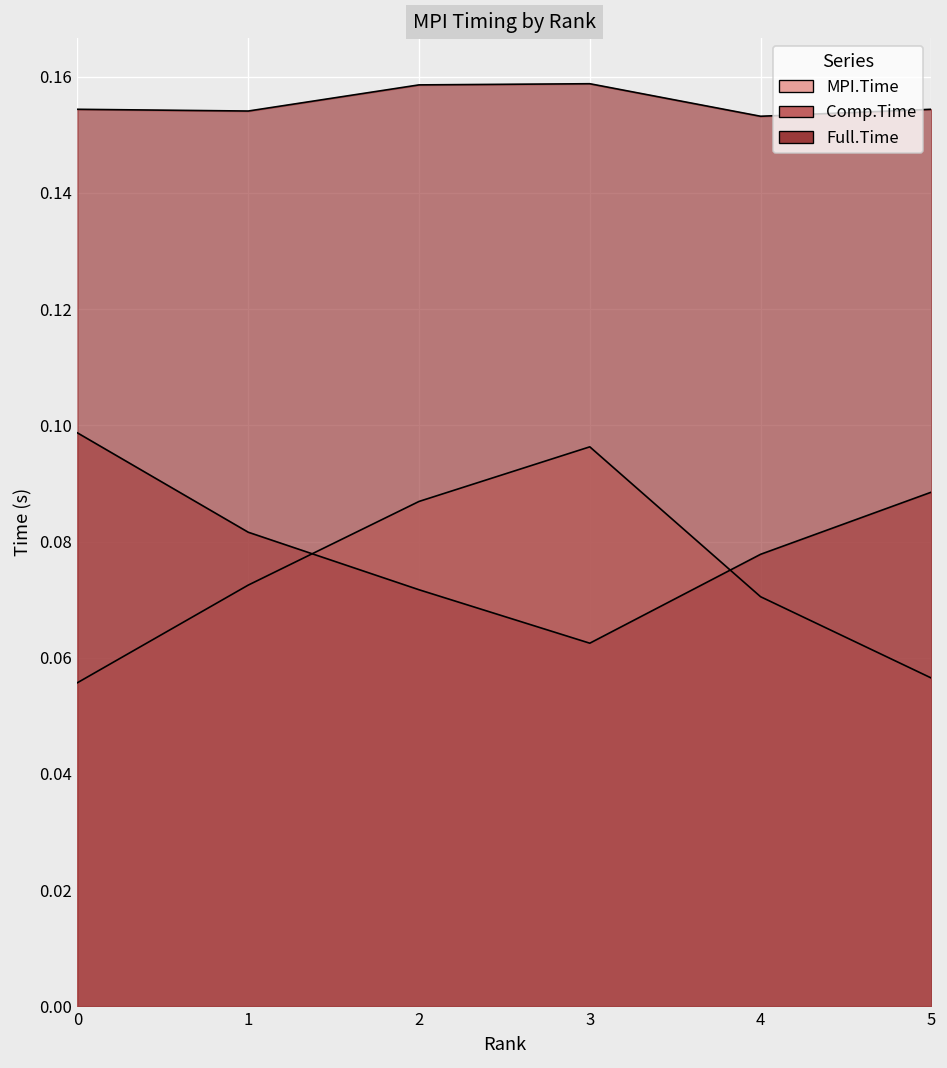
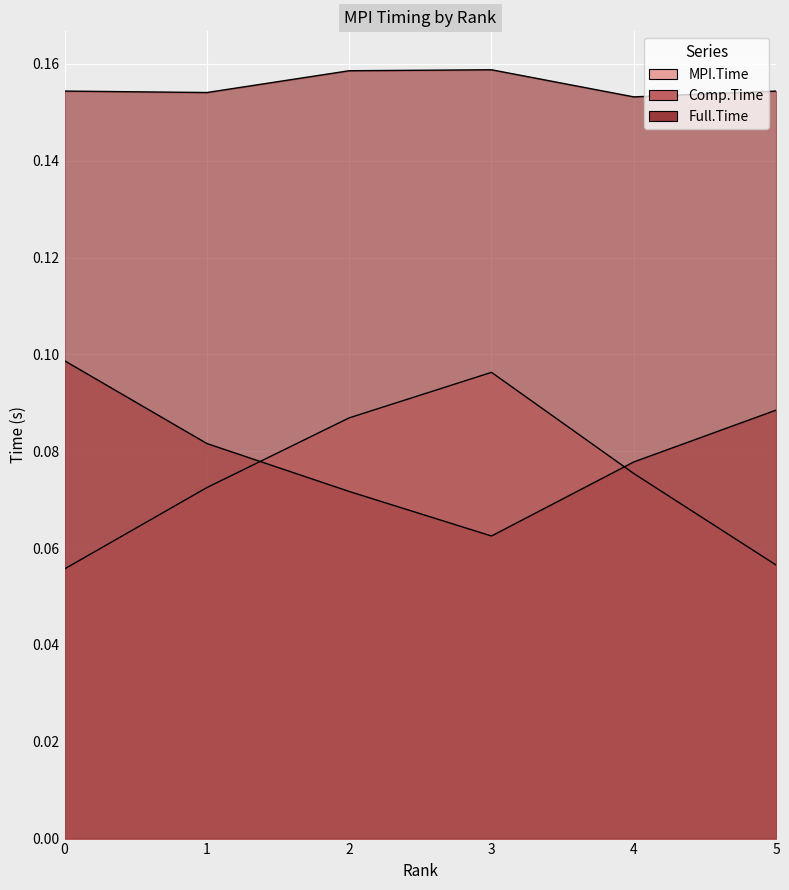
MPI.Time, 4: 0.071 -> 0.075
